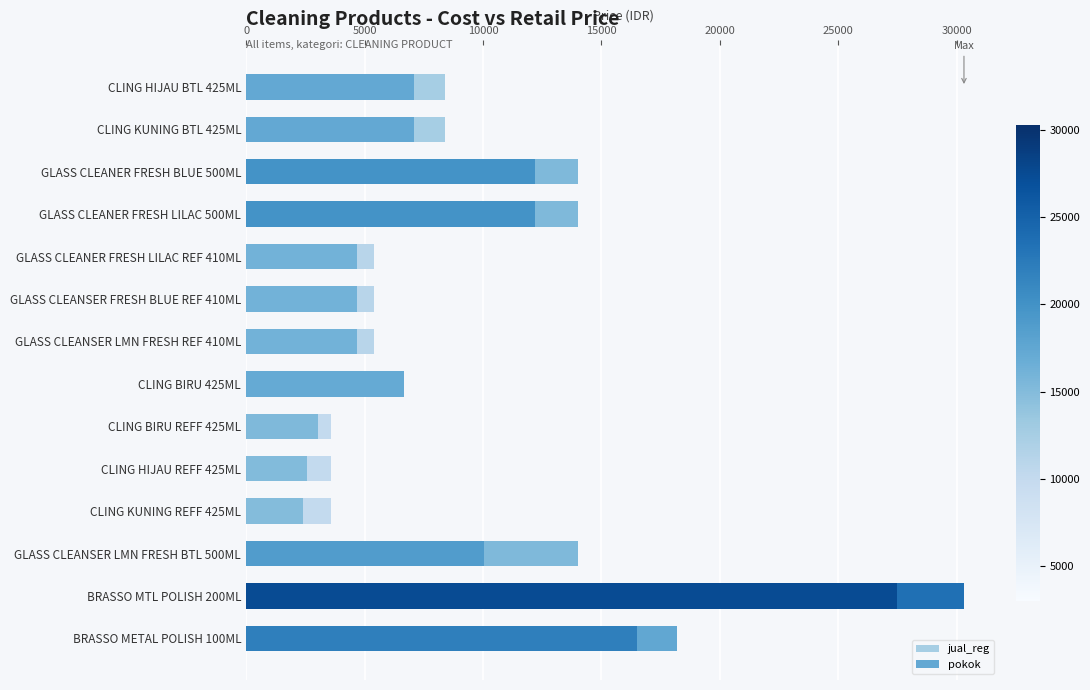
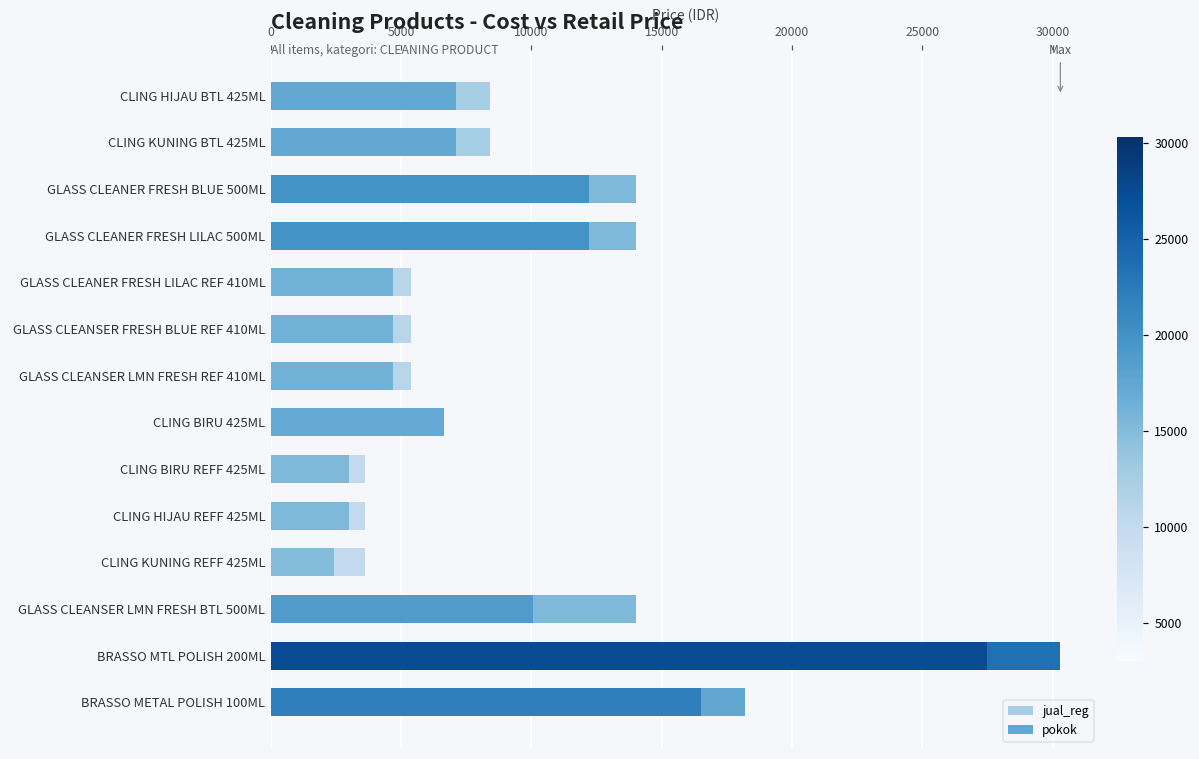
pokok, CLING HIJAU REFF 425ML: 2600 -> 3000
